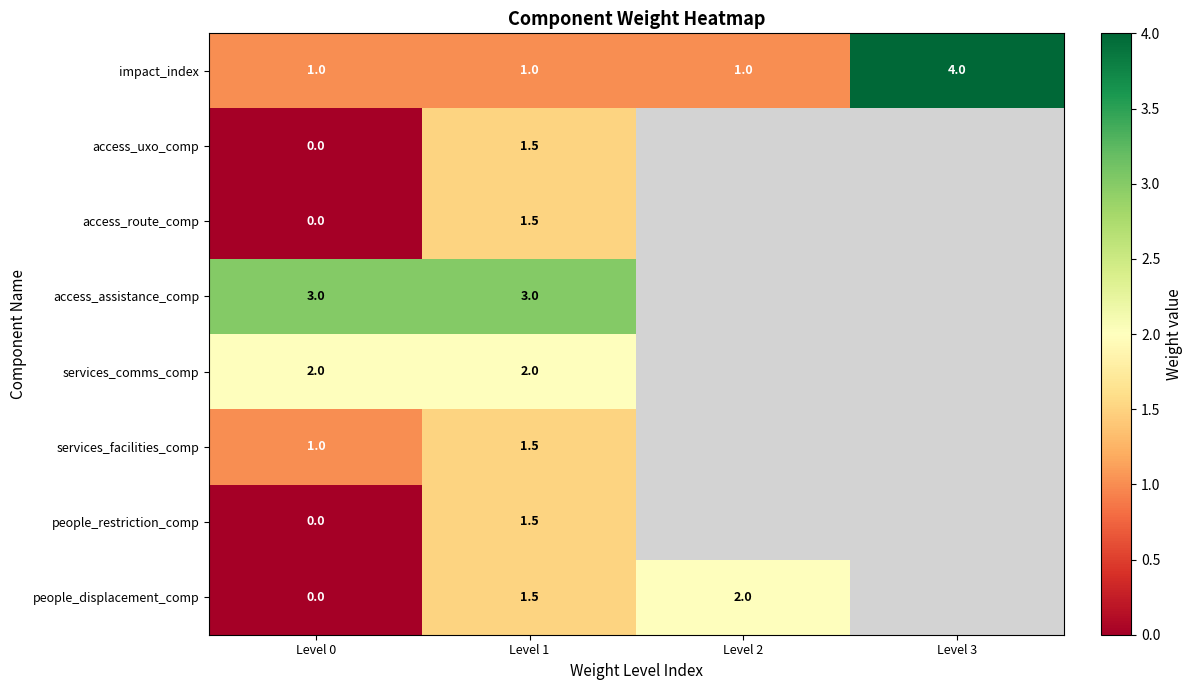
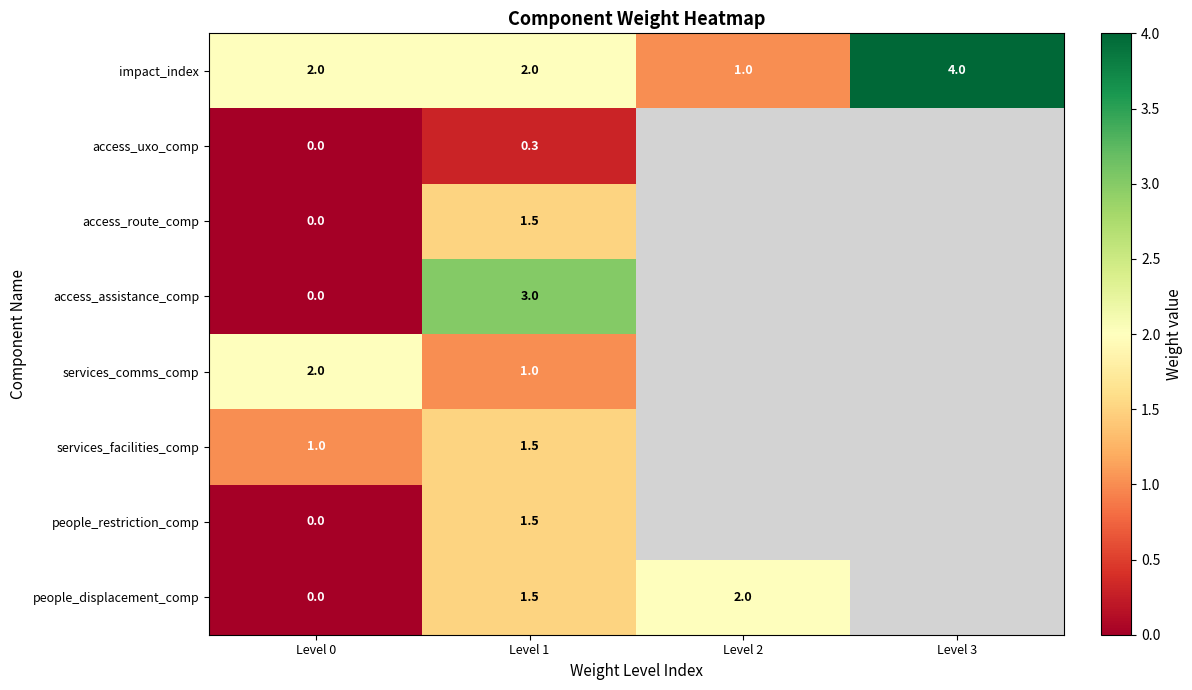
impact_index, Level 0: 1.0 -> 2.0
impact_index, Level 1: 1.0 -> 2.0
access_uxo_comp, Level 1: 1.5 -> 0.3
access_assistance_comp, Level 0: 3.0 -> 0.0
services_comms_comp, Level 1: 2.0 -> 1.0
